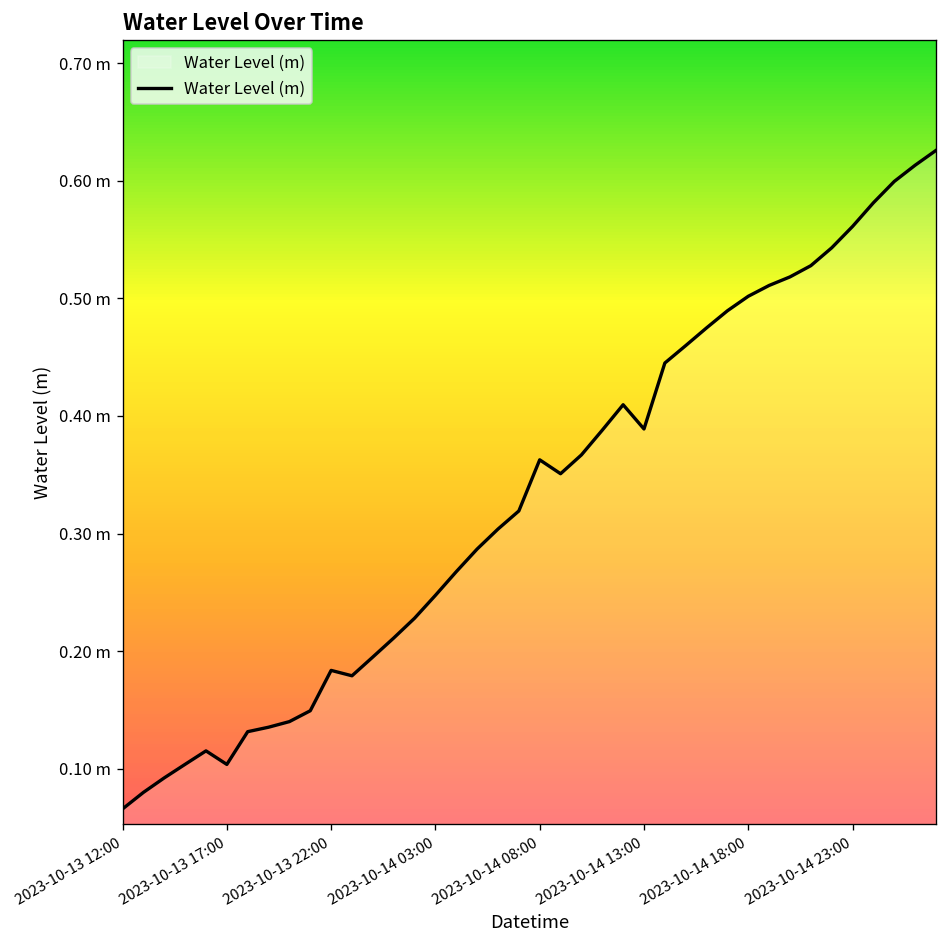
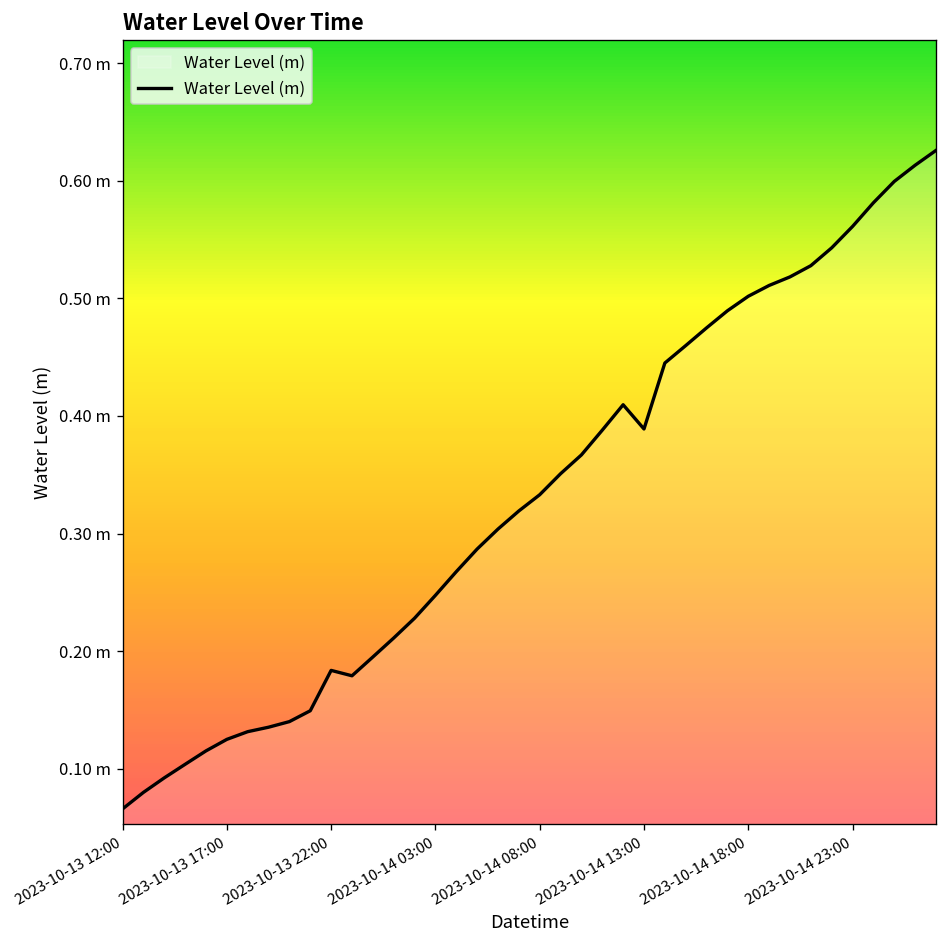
2023-10-13 17:00: 0.10 m -> 0.13 m
2023-10-14 08:00: 0.36 m -> 0.33 m
